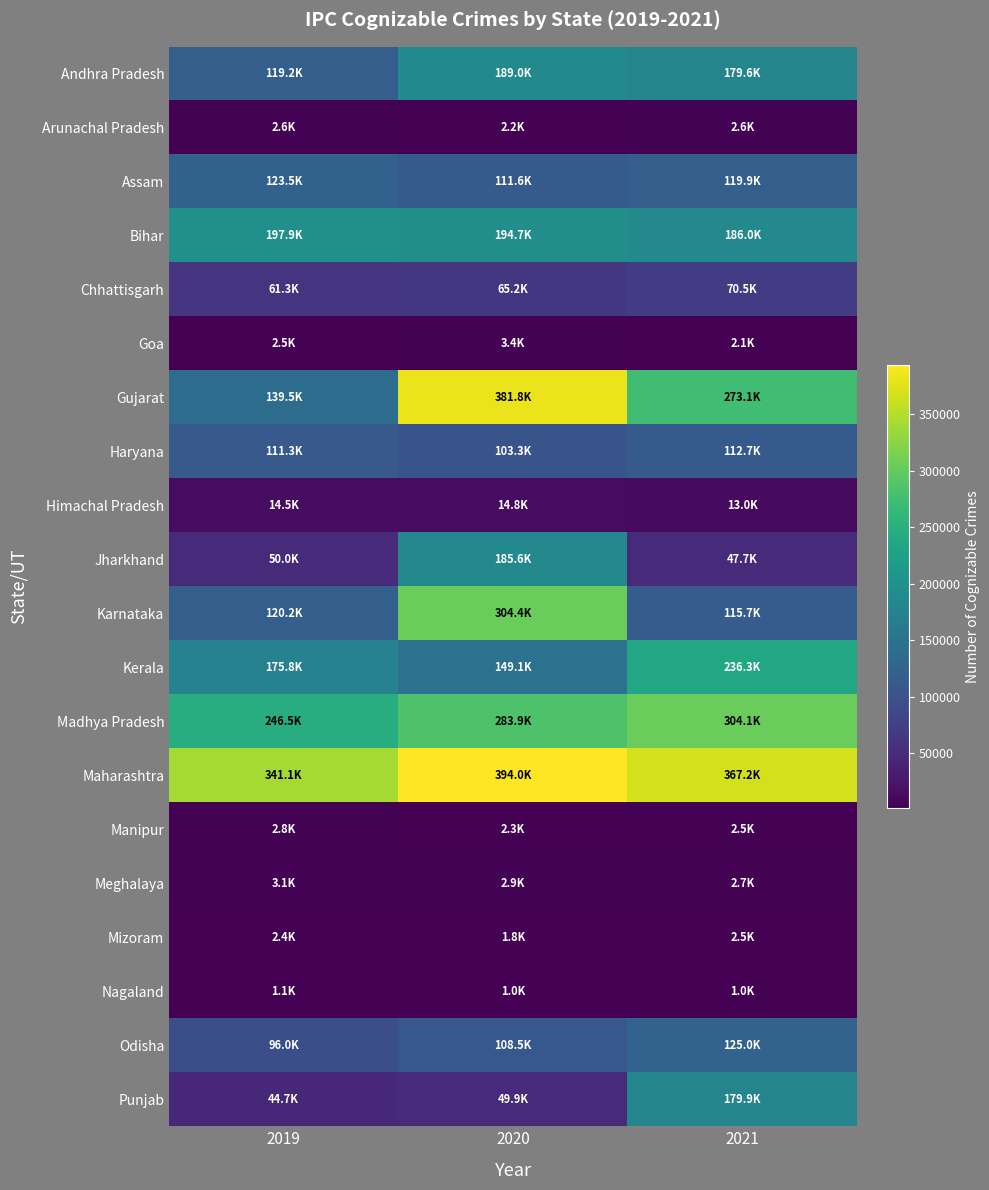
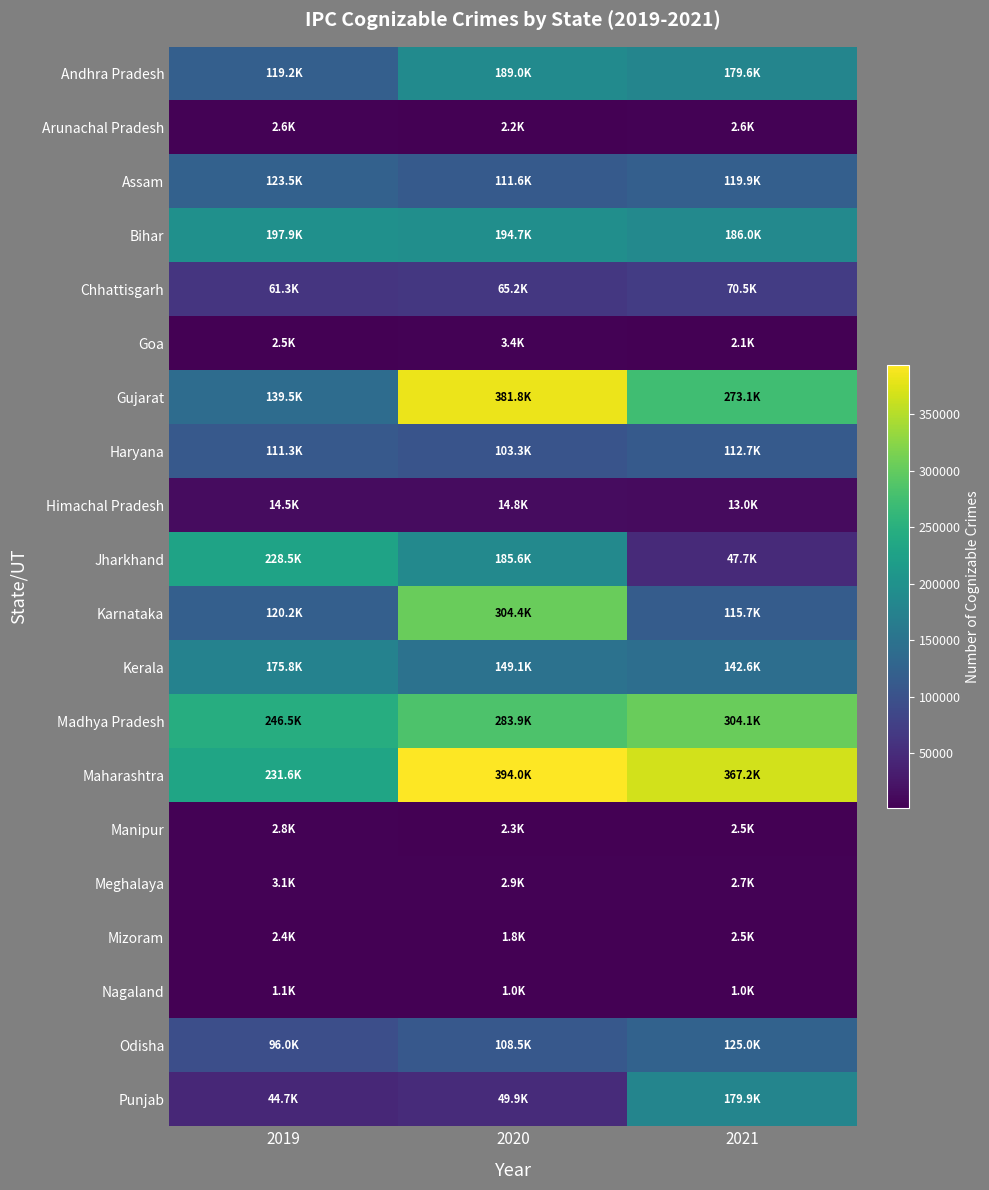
Jharkhand, 2019: 50.0K -> 228.5K
Kerala, 2021: 236.3K -> 142.6K
Maharashtra, 2019: 341.1K -> 231.6K
